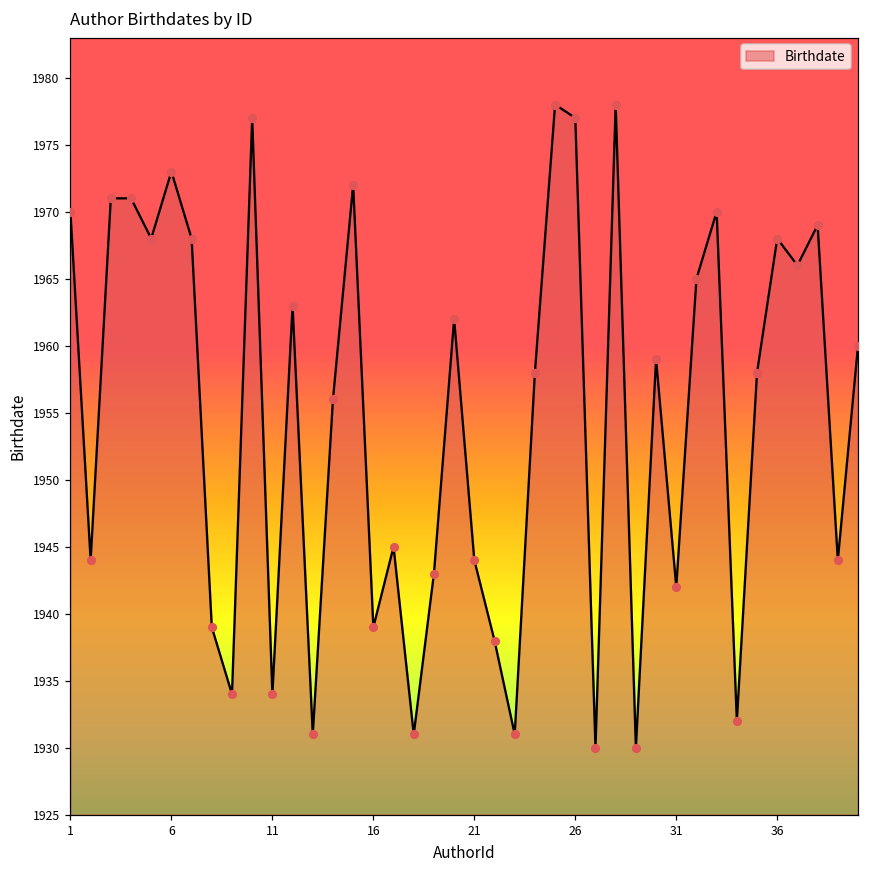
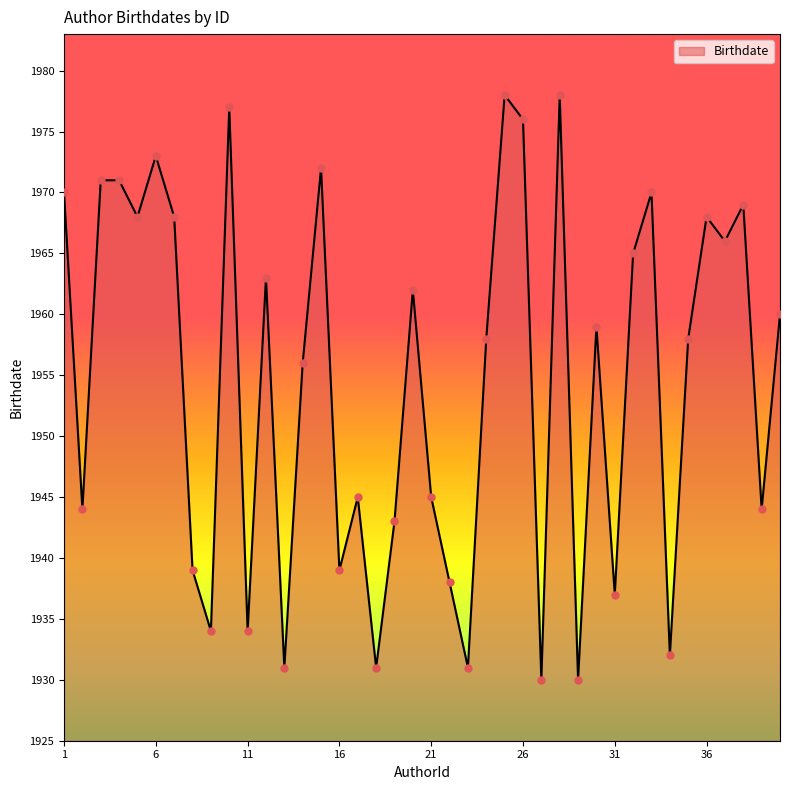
21: 1944 -> 1945
26: 1977 -> 1976
31: 1942 -> 1937
